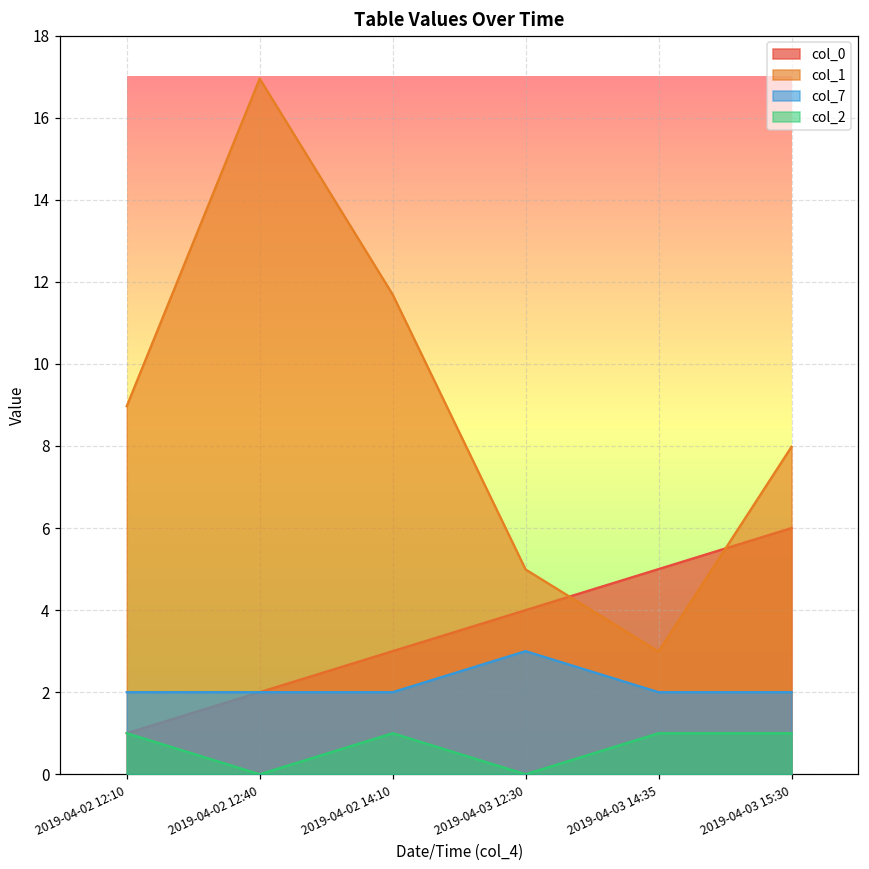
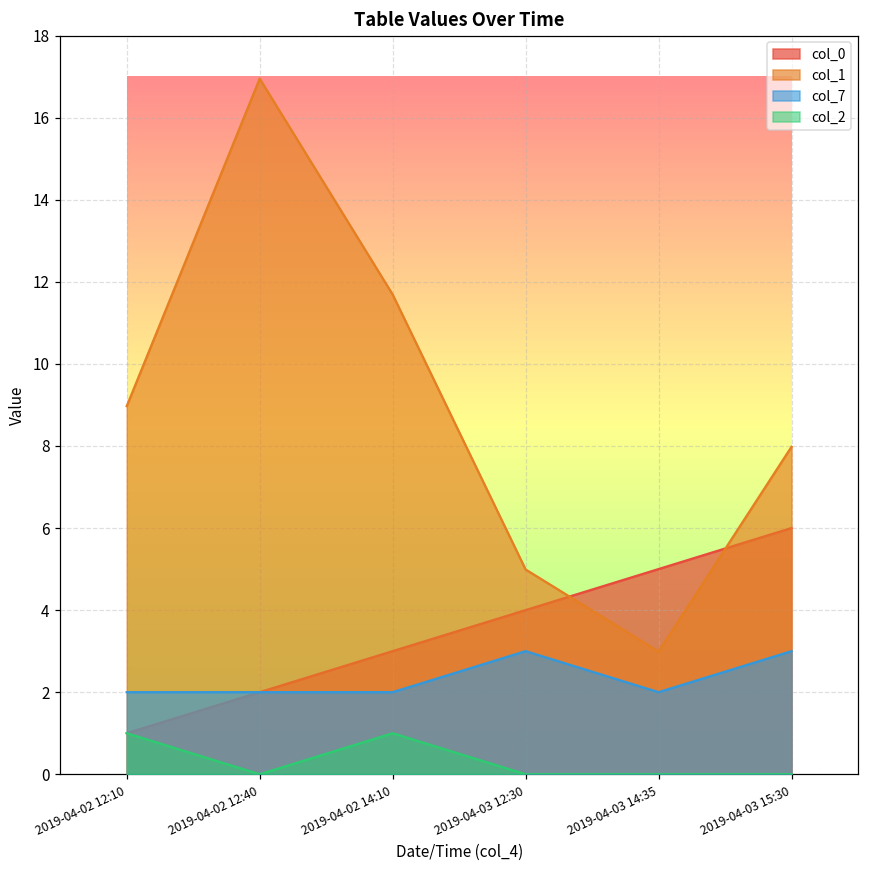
col_2, 2019-04-03 14:35: 1 -> 0
col_7, 2019-04-03 15:30: 2 -> 3
col_2, 2019-04-03 15:30: 1 -> 0
